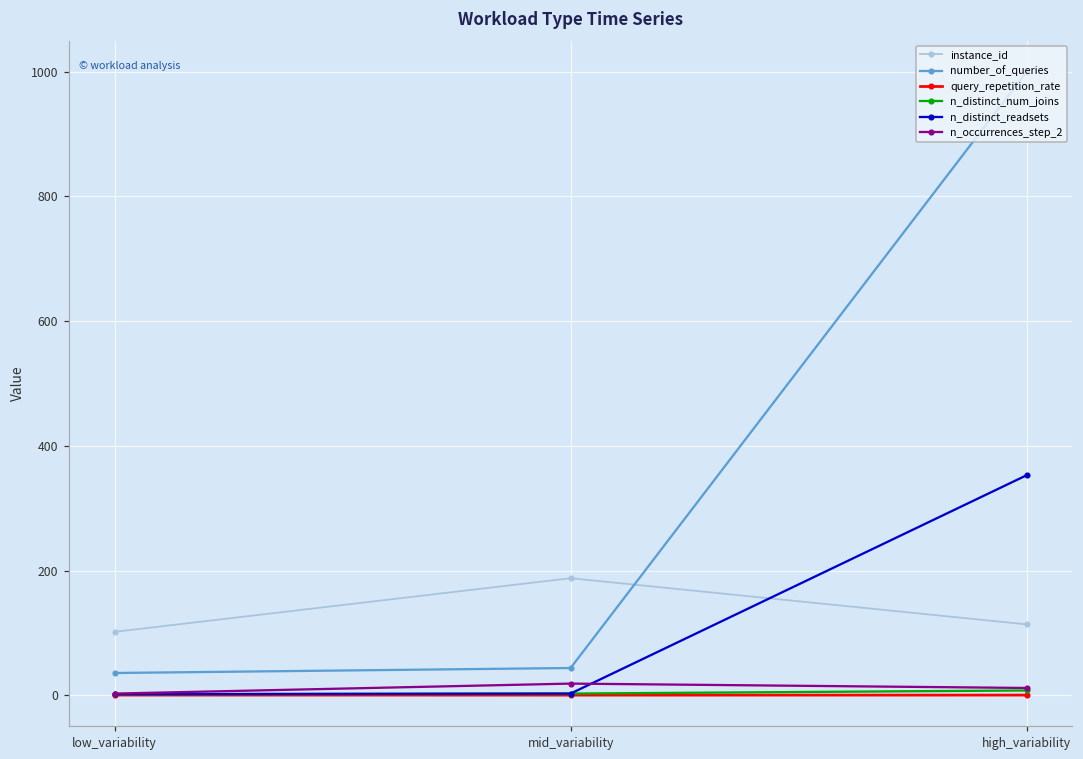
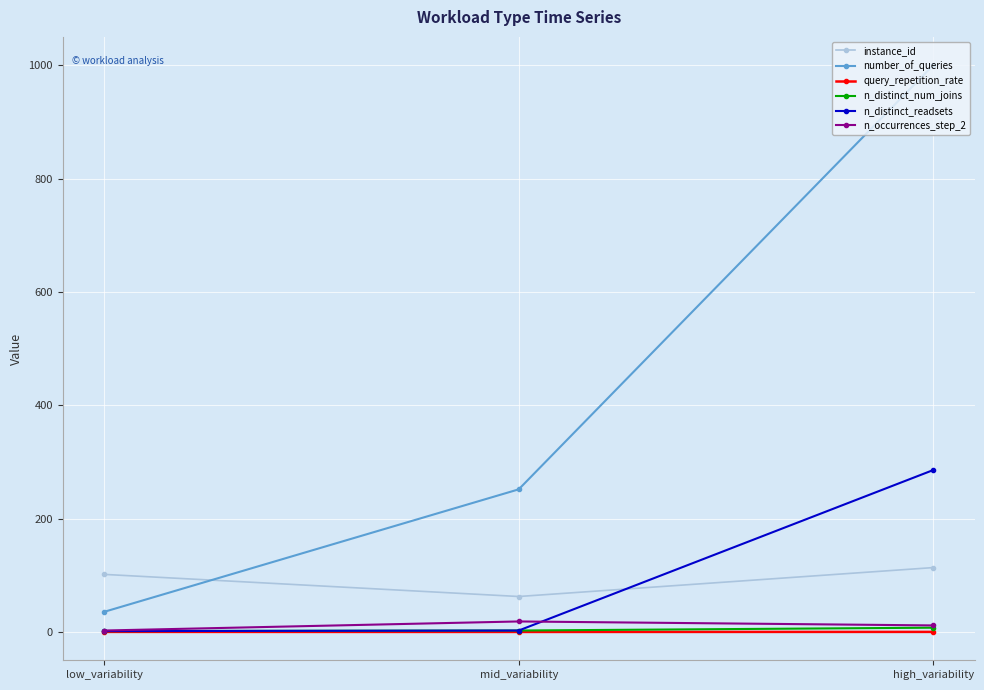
instance_id, mid_variability: 190 -> 60
number_of_queries, mid_variability: 40 -> 250
n_distinct_readsets, high_variability: 350 -> 290
